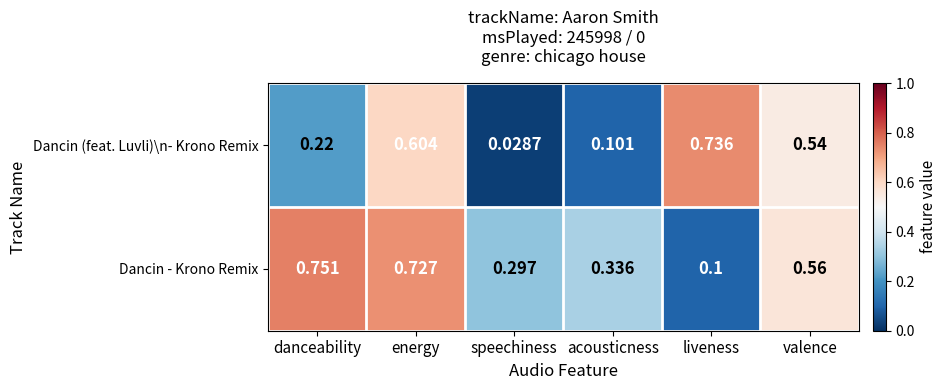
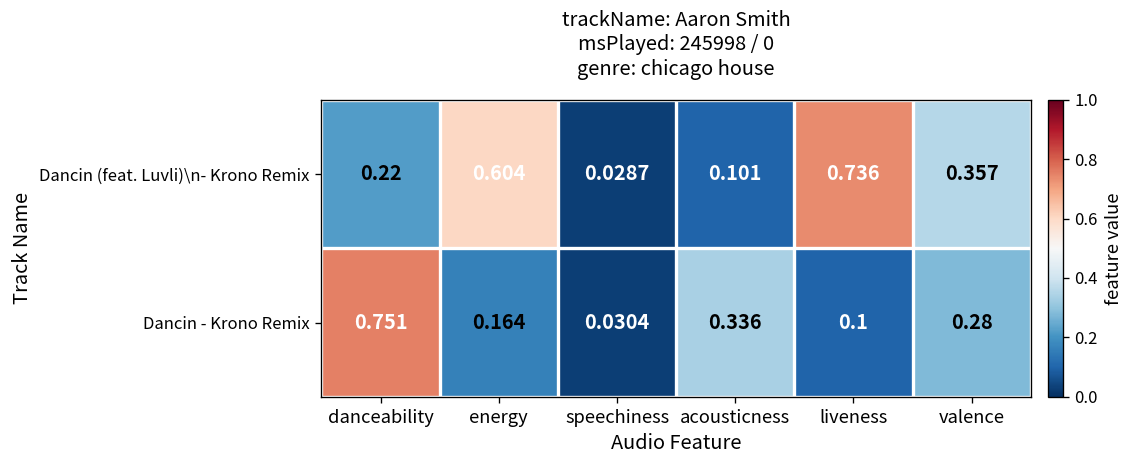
Dancin (feat. Luvli)\n- Krono Remix, valence: 0.54 -> 0.357
Dancin - Krono Remix, energy: 0.727 -> 0.164
Dancin - Krono Remix, speechiness: 0.297 -> 0.0304
Dancin - Krono Remix, valence: 0.56 -> 0.28
